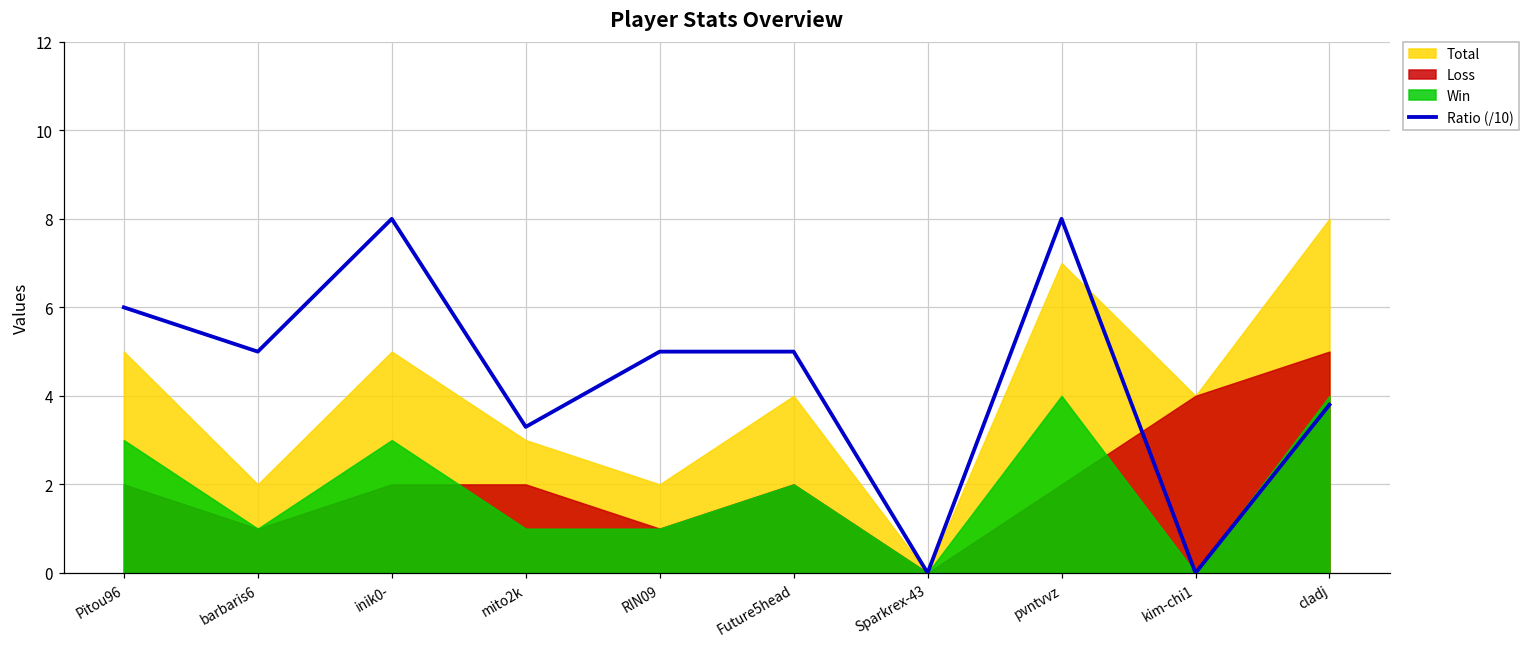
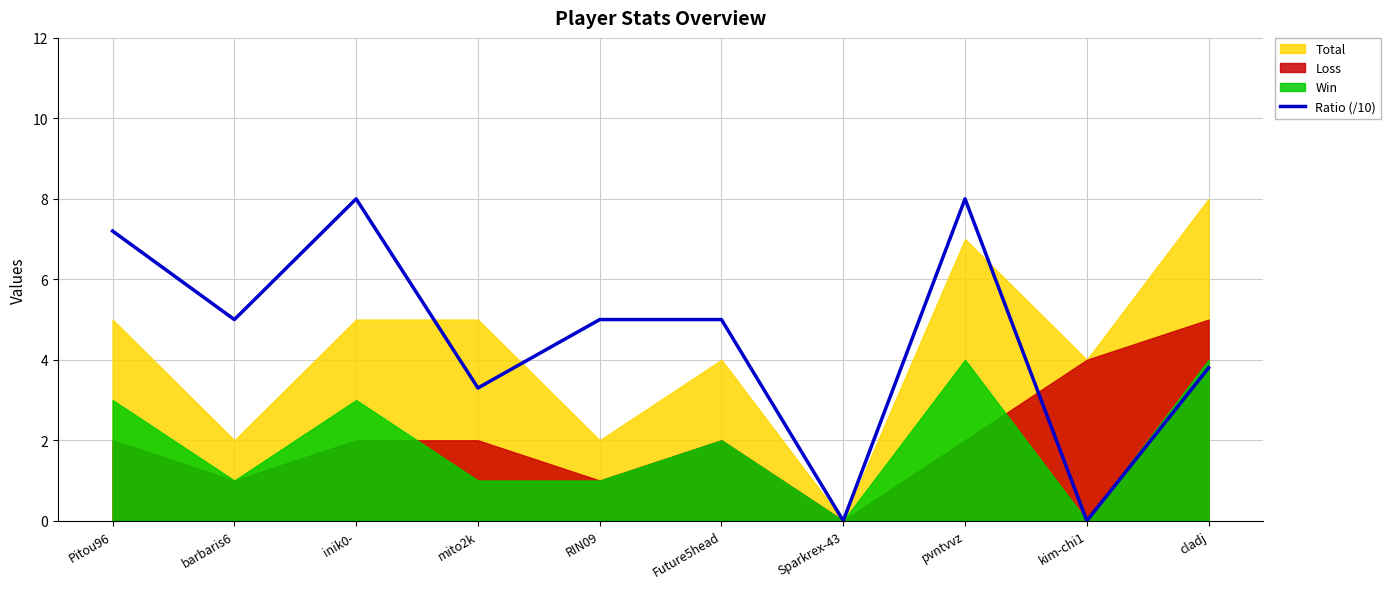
Ratio (/10), Pitou96: 6.0 -> 7.2
Total, mito2k: 3 -> 5
